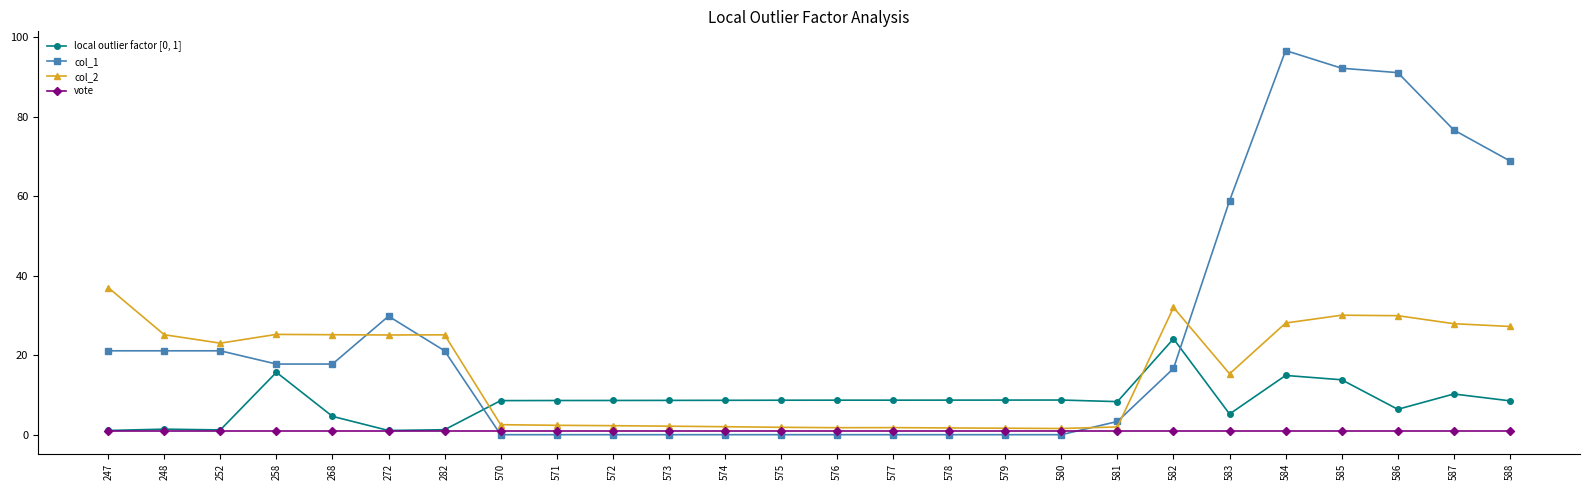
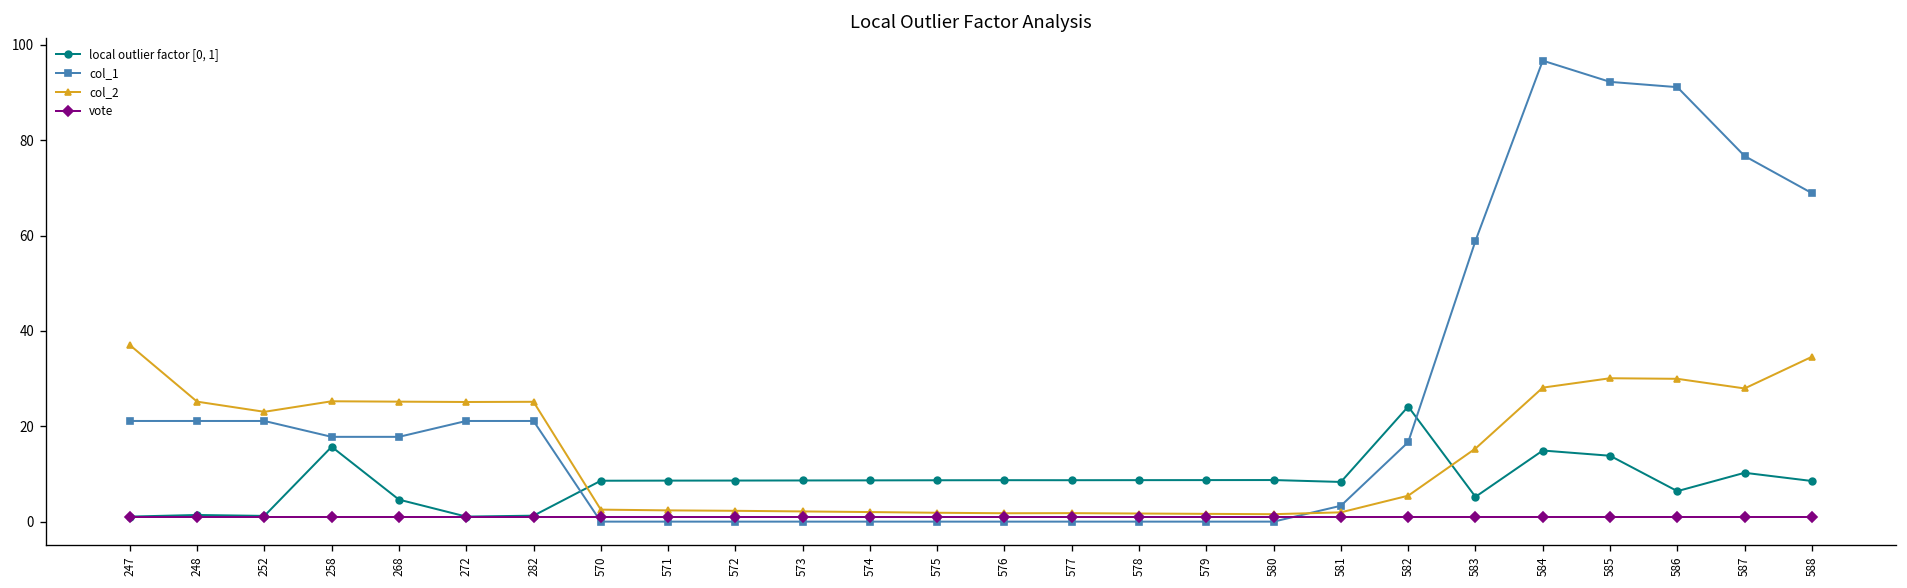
col_1, 272: 30 -> 21
col_2, 582: 32 -> 5
col_2, 588: 27 -> 35
